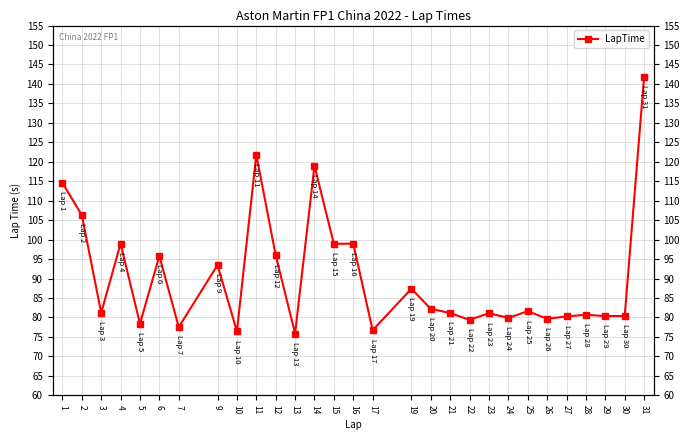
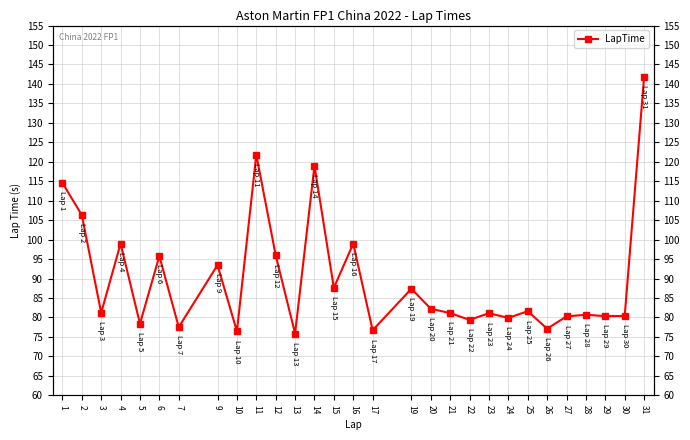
15: 99 -> 88
26: 80 -> 77
